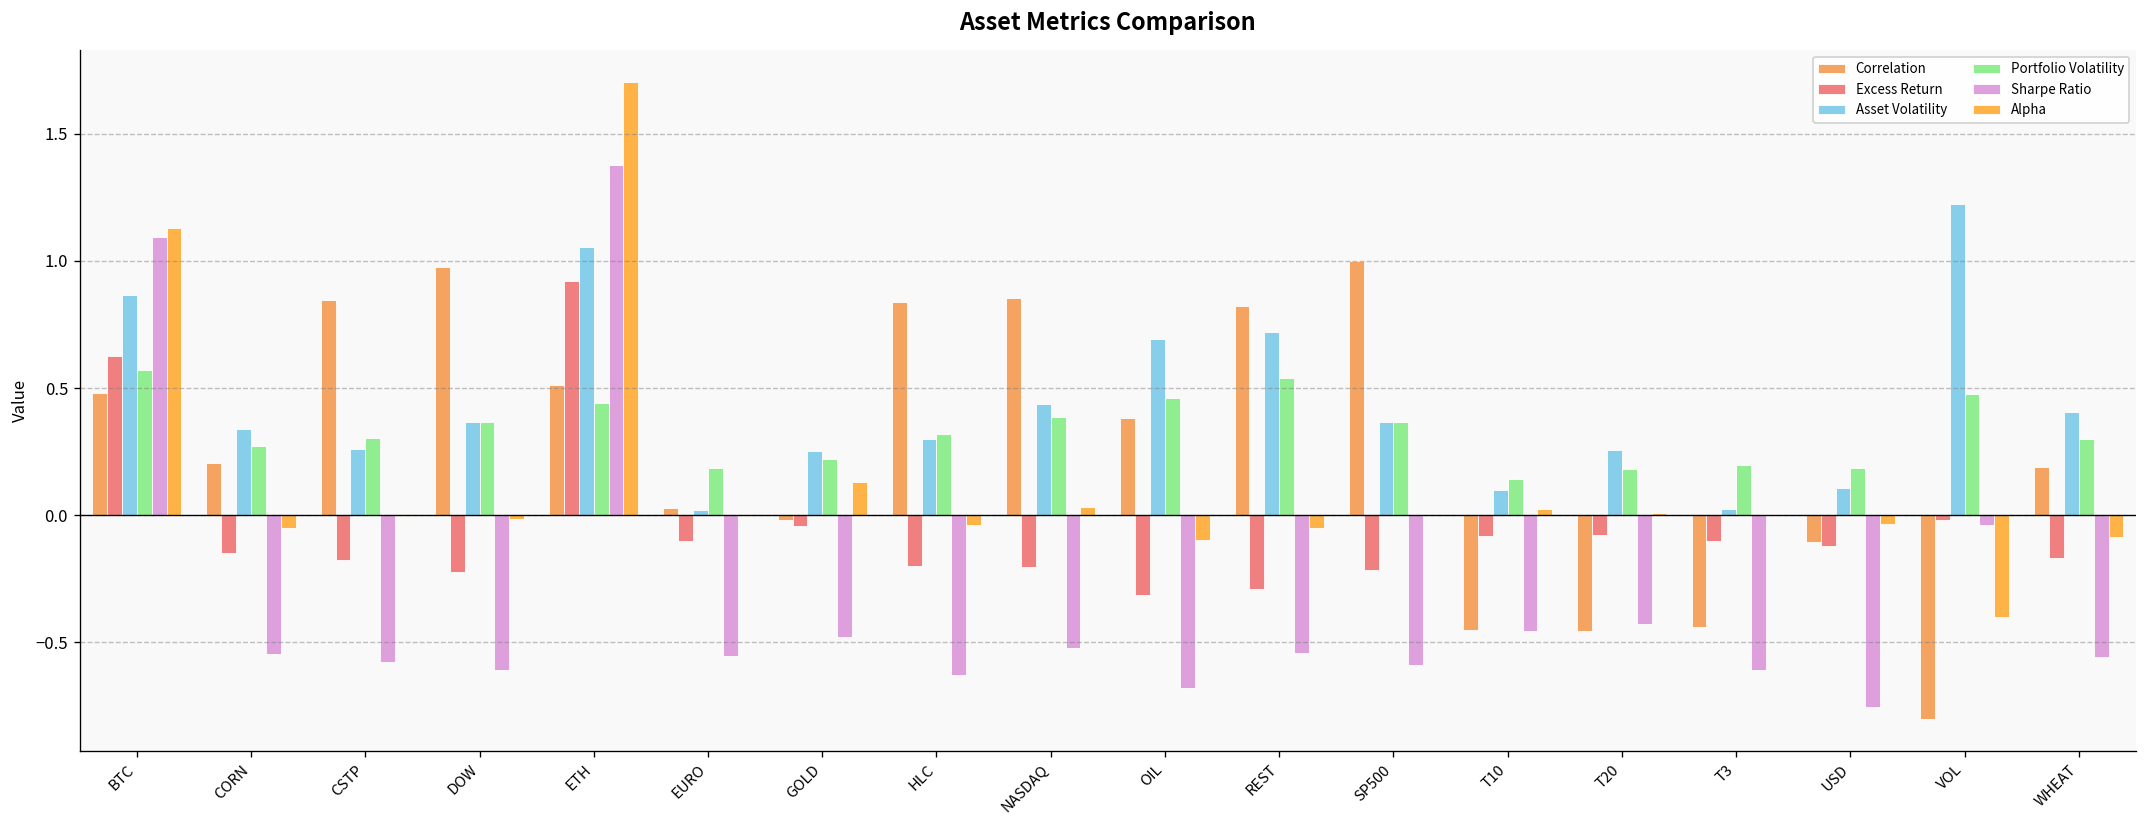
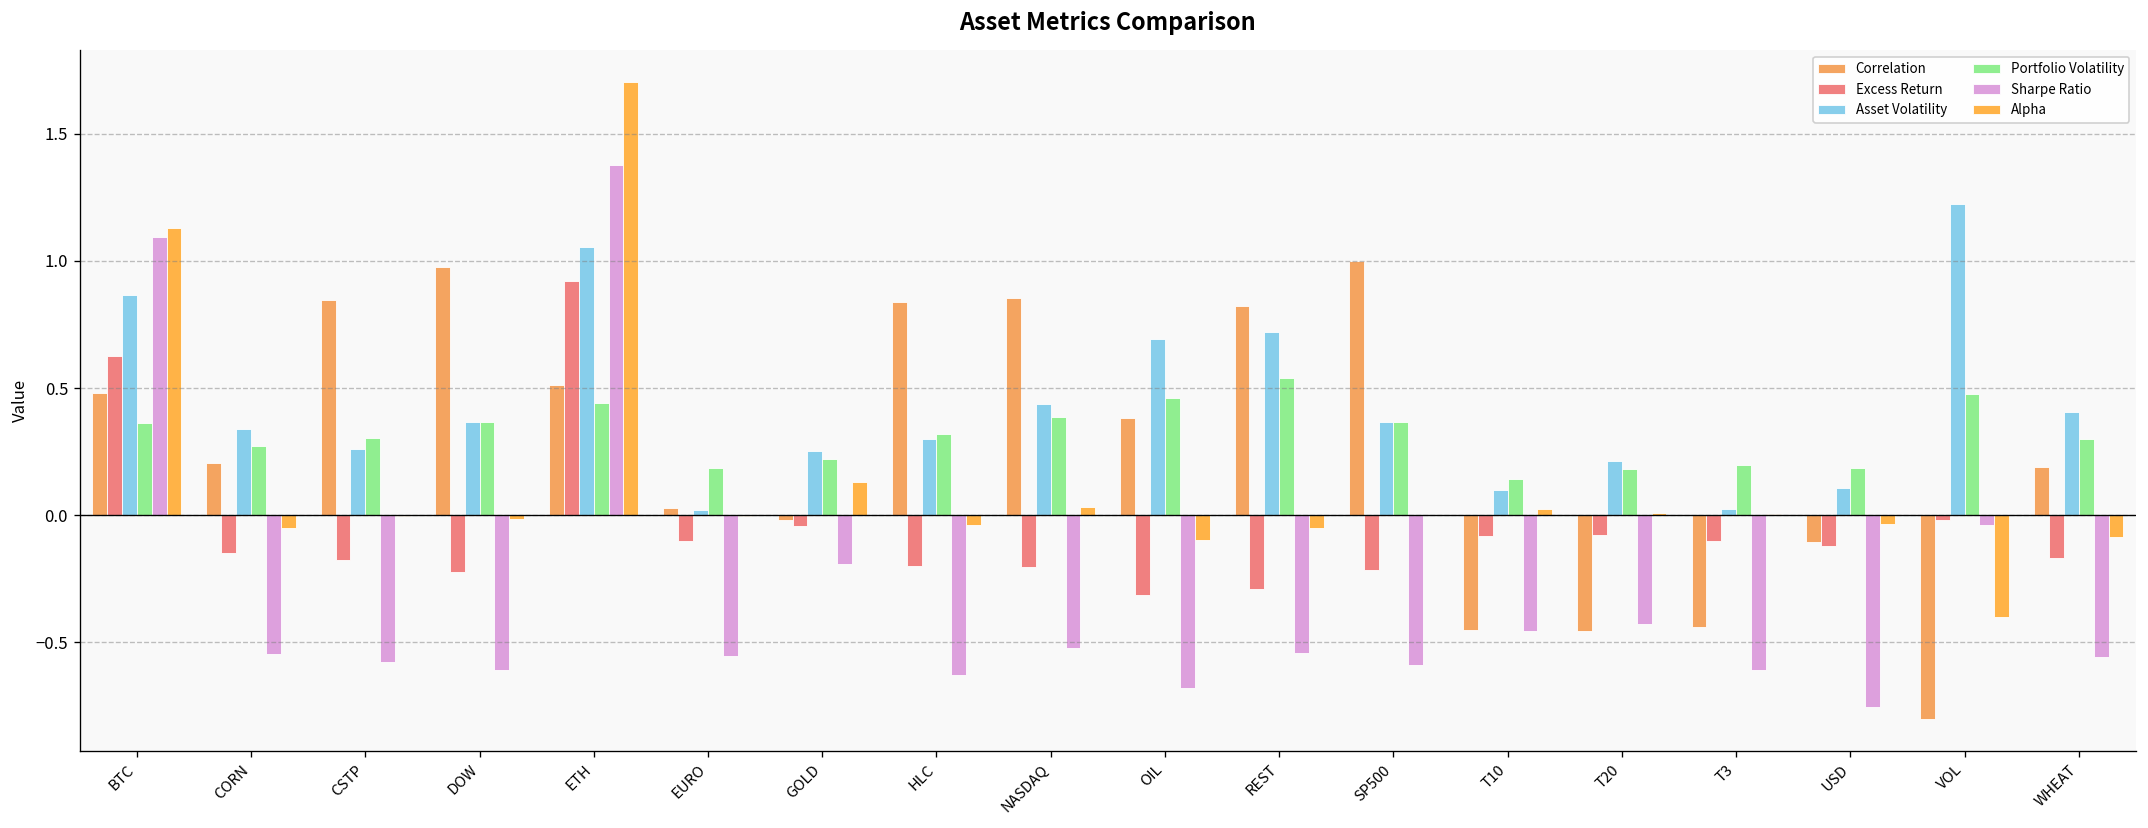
Portfolio Volatility, BTC: 0.57 -> 0.36
Sharpe Ratio, GOLD: -0.48 -> -0.19
Asset Volatility, T20: 0.26 -> 0.21
